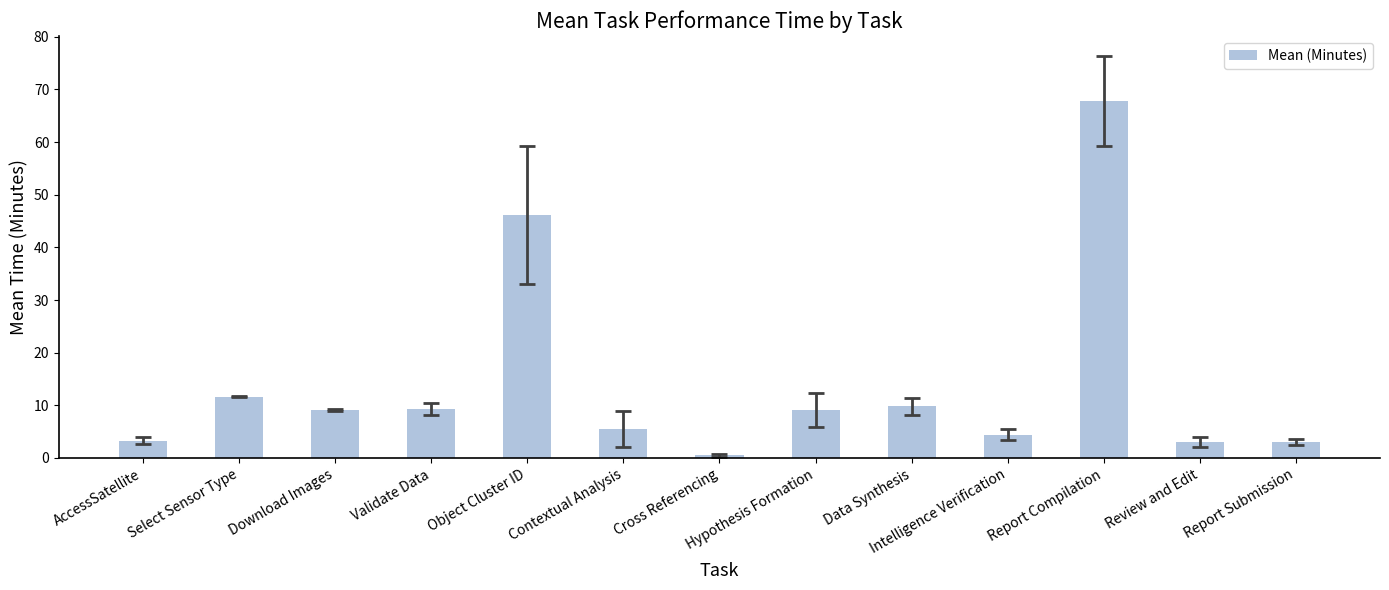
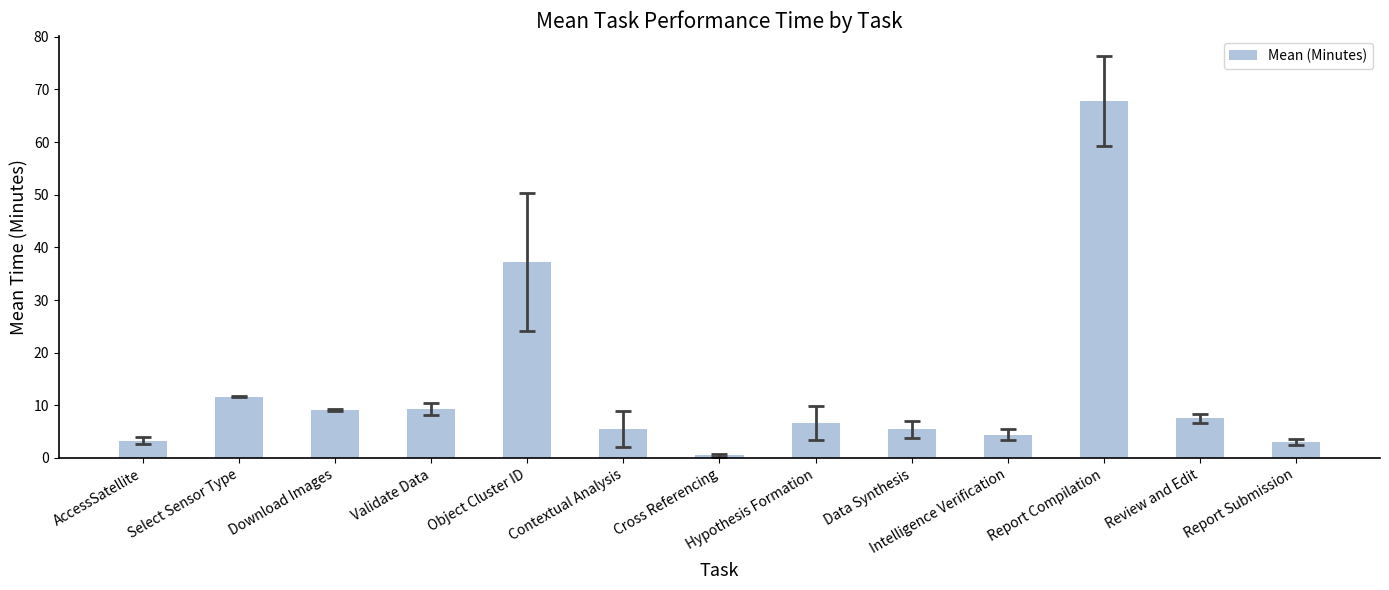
Mean (Minutes), Object Cluster ID: 46 -> 37
Mean (Minutes), Hypothesis Formation: 9 -> 7
Mean (Minutes), Data Synthesis: 10 -> 5
Mean (Minutes), Review and Edit: 3 -> 8
